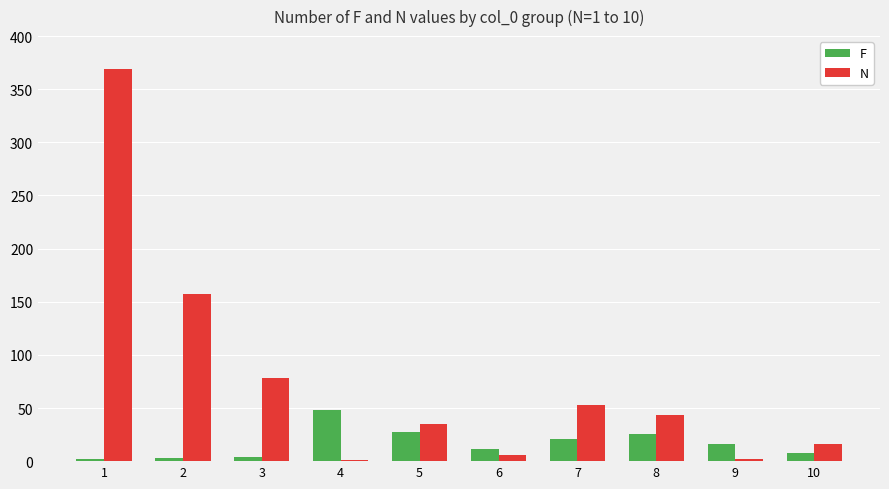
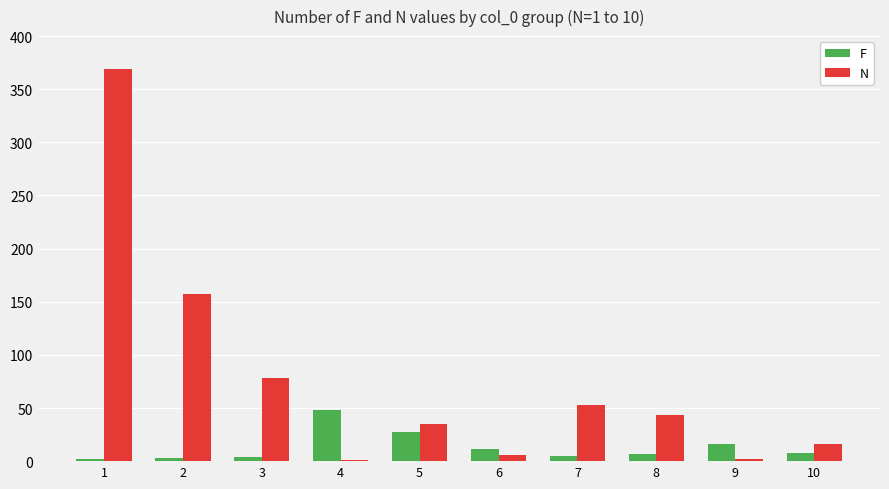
F, 7: 21 -> 5
F, 8: 26 -> 7
